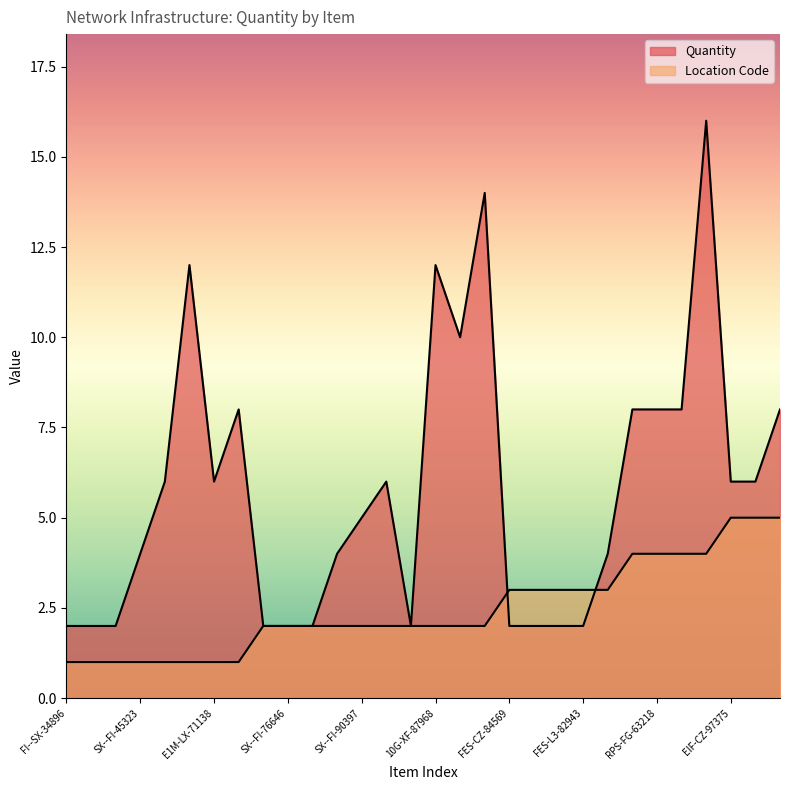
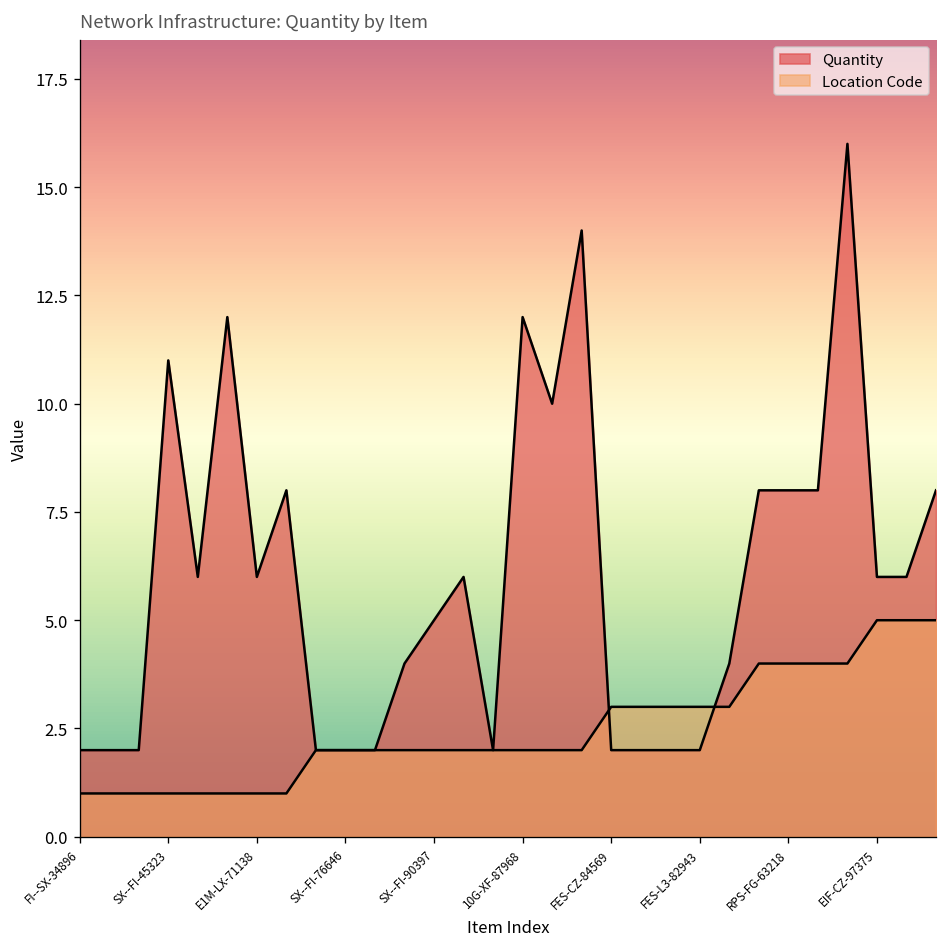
Quantity, SX--FI-45323: 4 -> 11
